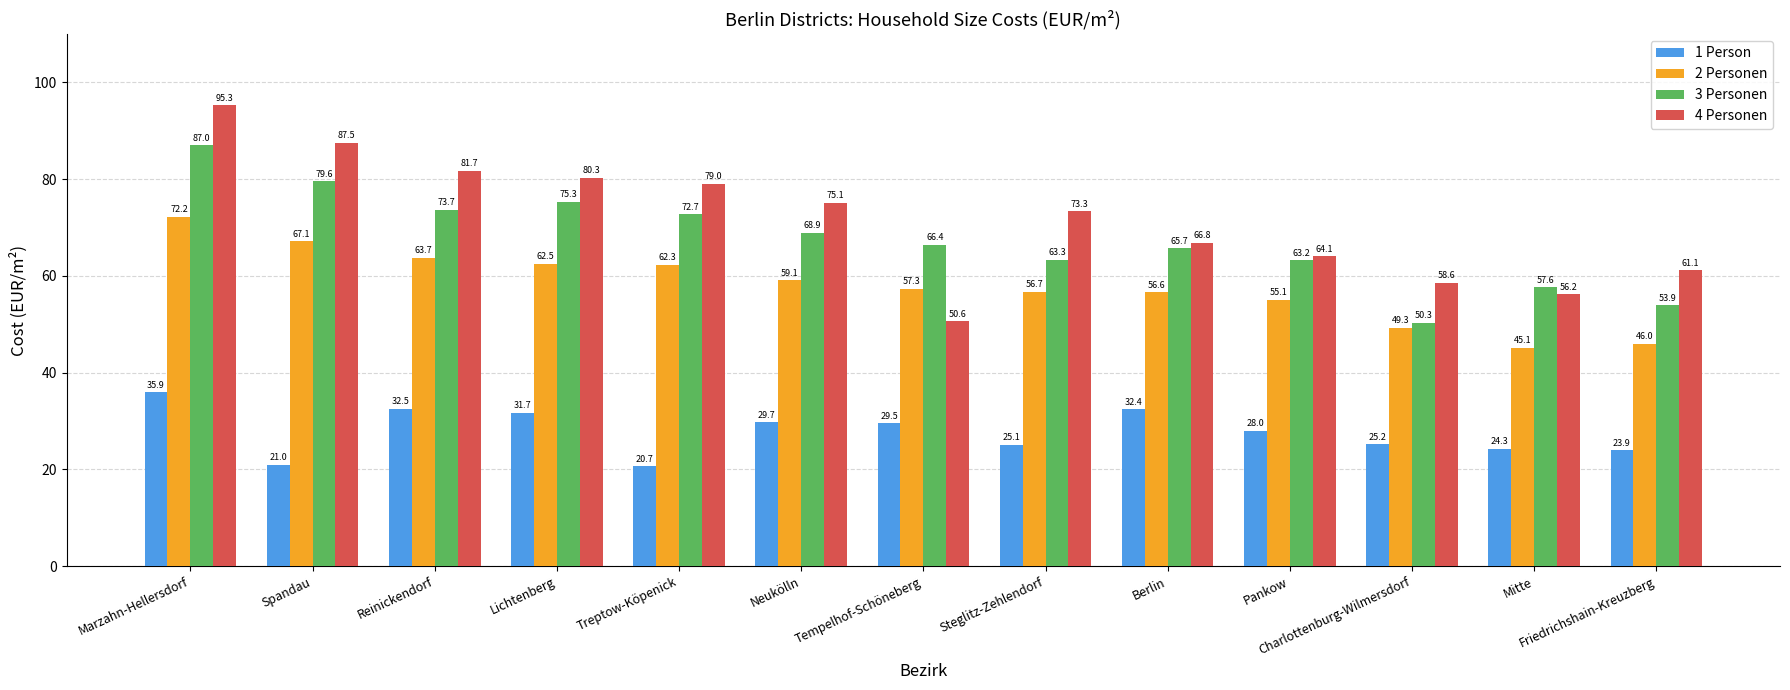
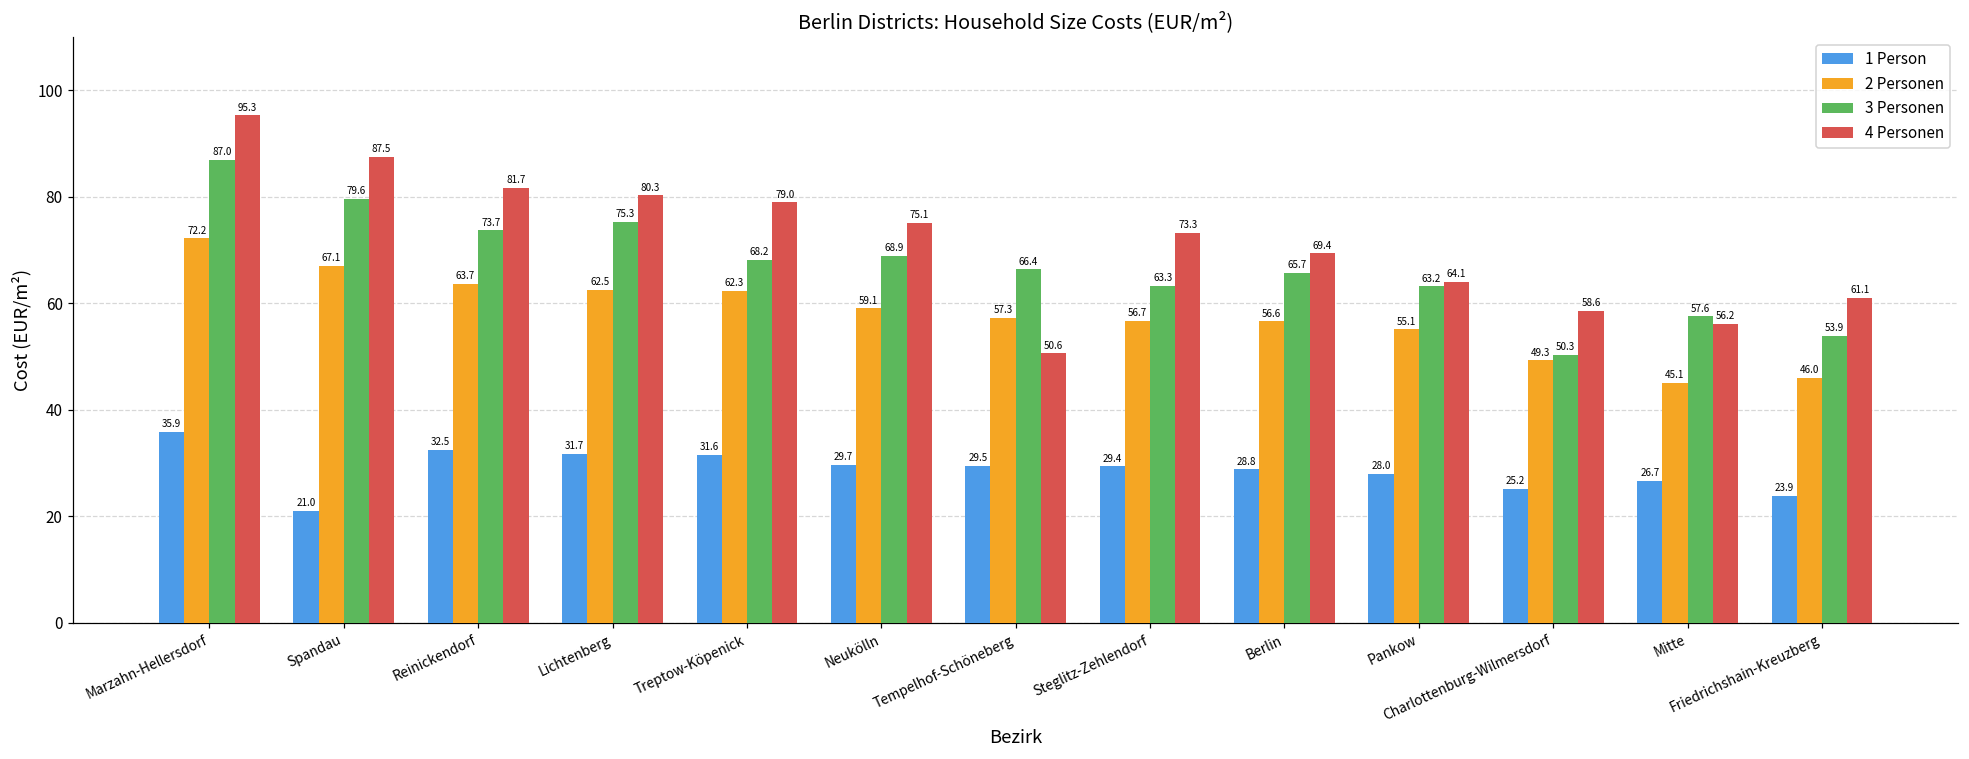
1 Person, Treptow-Köpenick: 20.7 -> 31.6
3 Personen, Treptow-Köpenick: 72.7 -> 68.2
1 Person, Steglitz-Zehlendorf: 25.1 -> 29.4
1 Person, Berlin: 32.4 -> 28.8
4 Personen, Berlin: 66.8 -> 69.4
1 Person, Mitte: 24.3 -> 26.7
